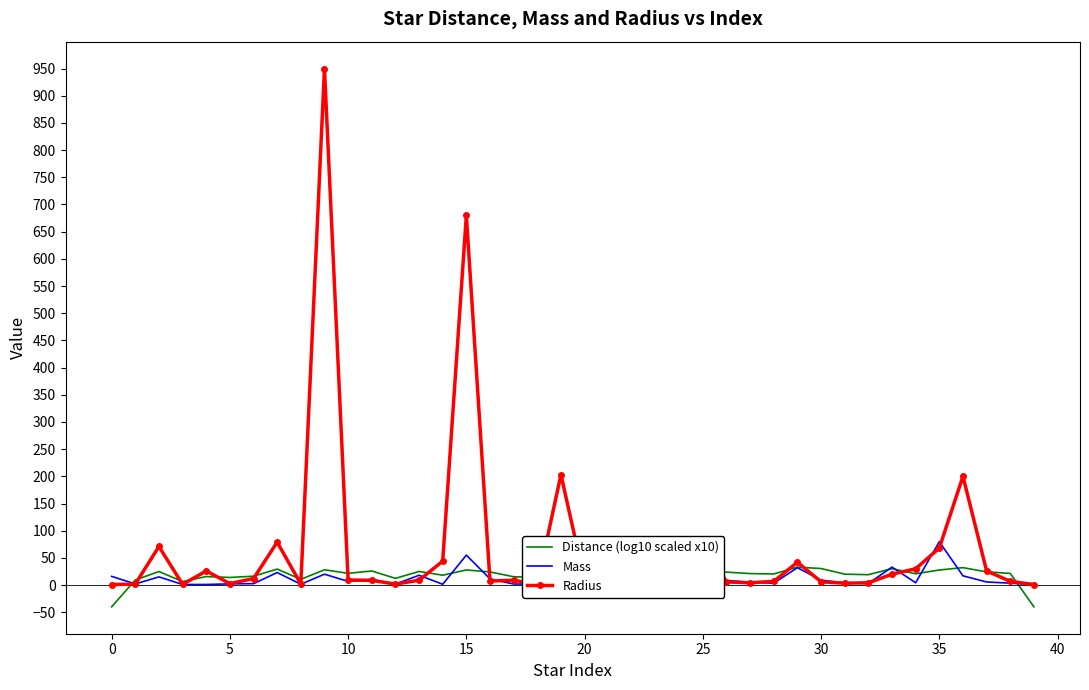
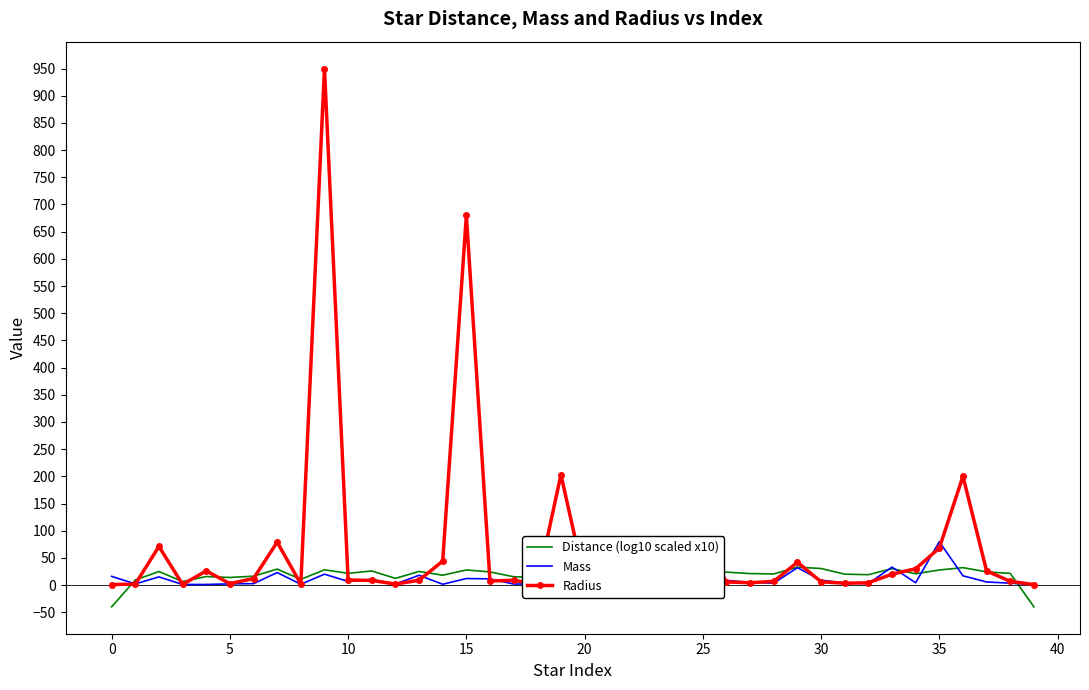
Mass, 15: 60 -> 10
